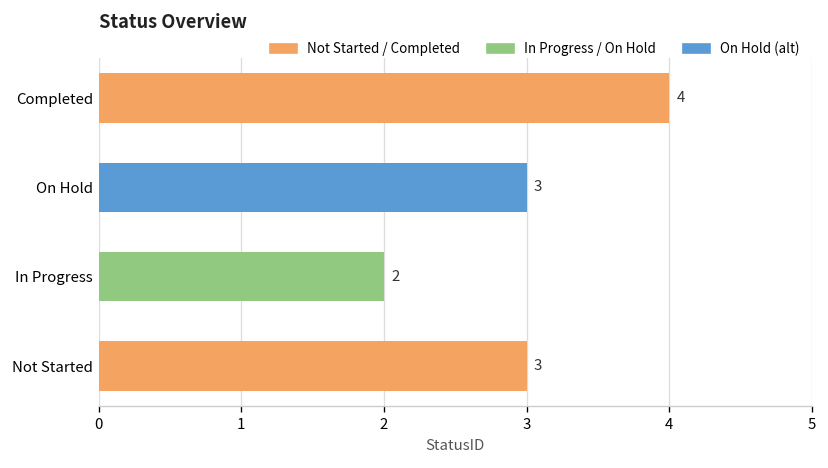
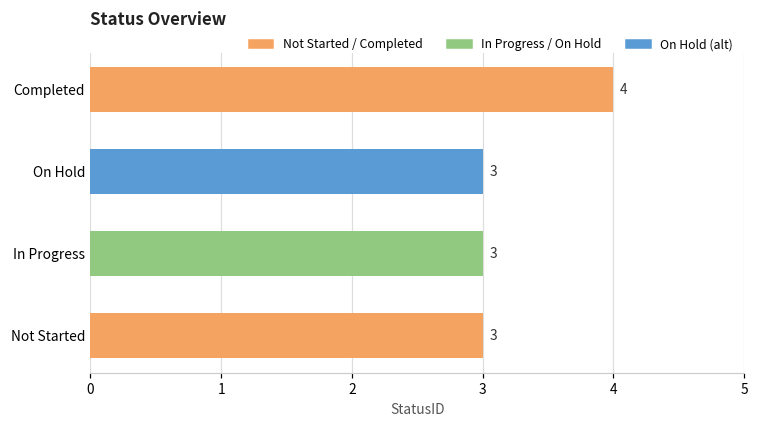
In Progress: 2 -> 3
